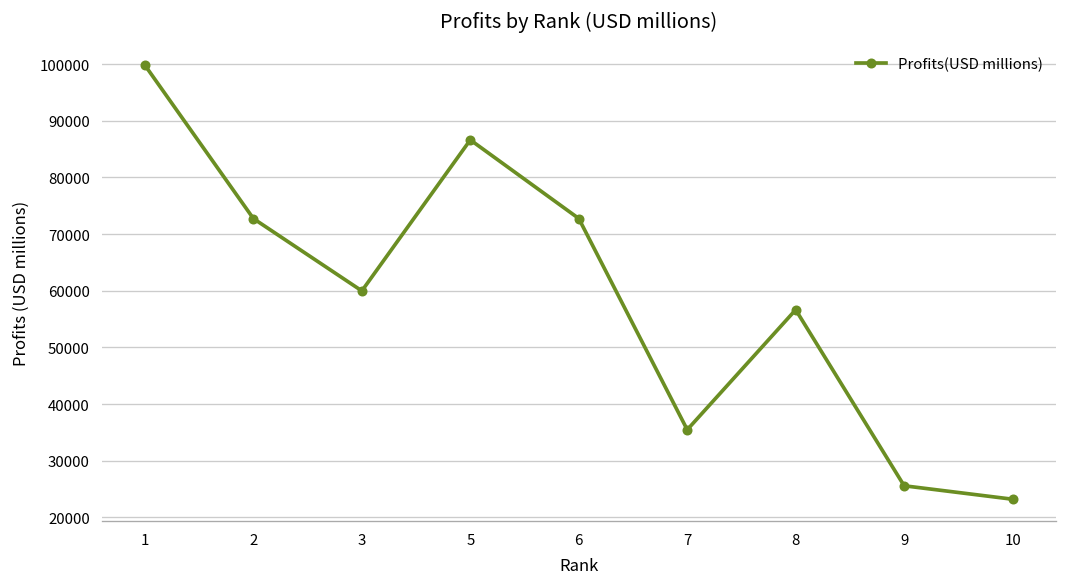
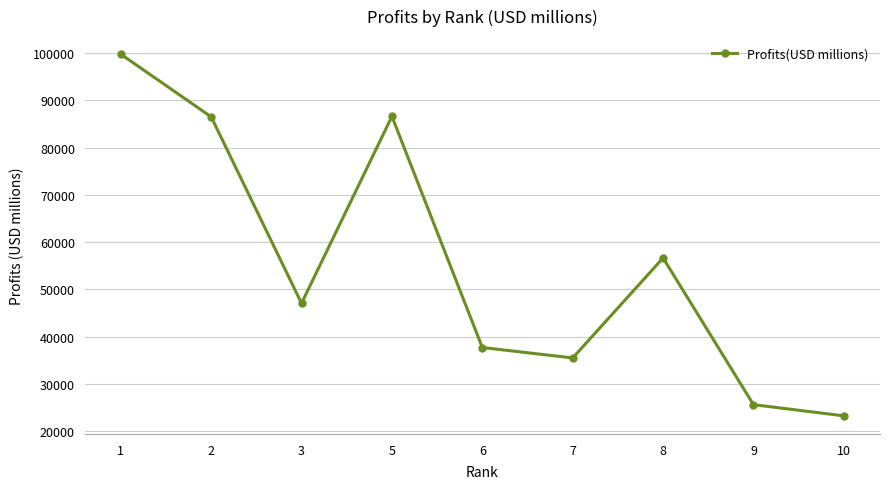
2: 73000 -> 87000
3: 60000 -> 47000
6: 73000 -> 38000
